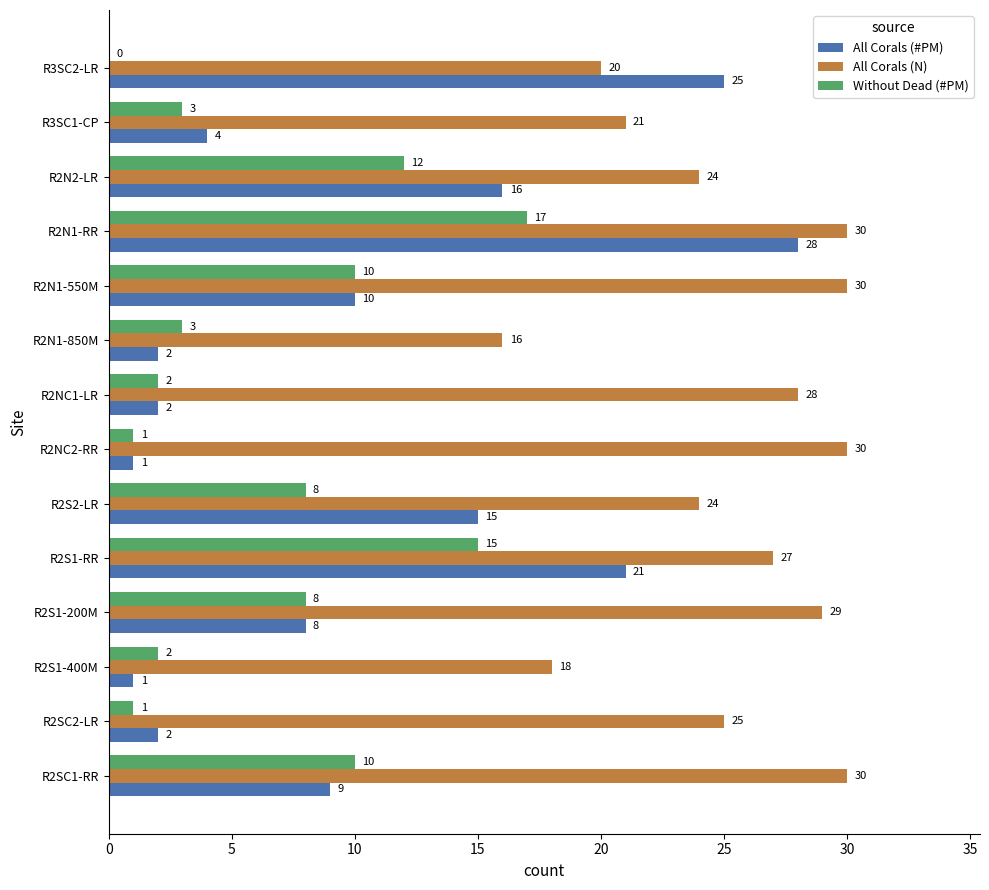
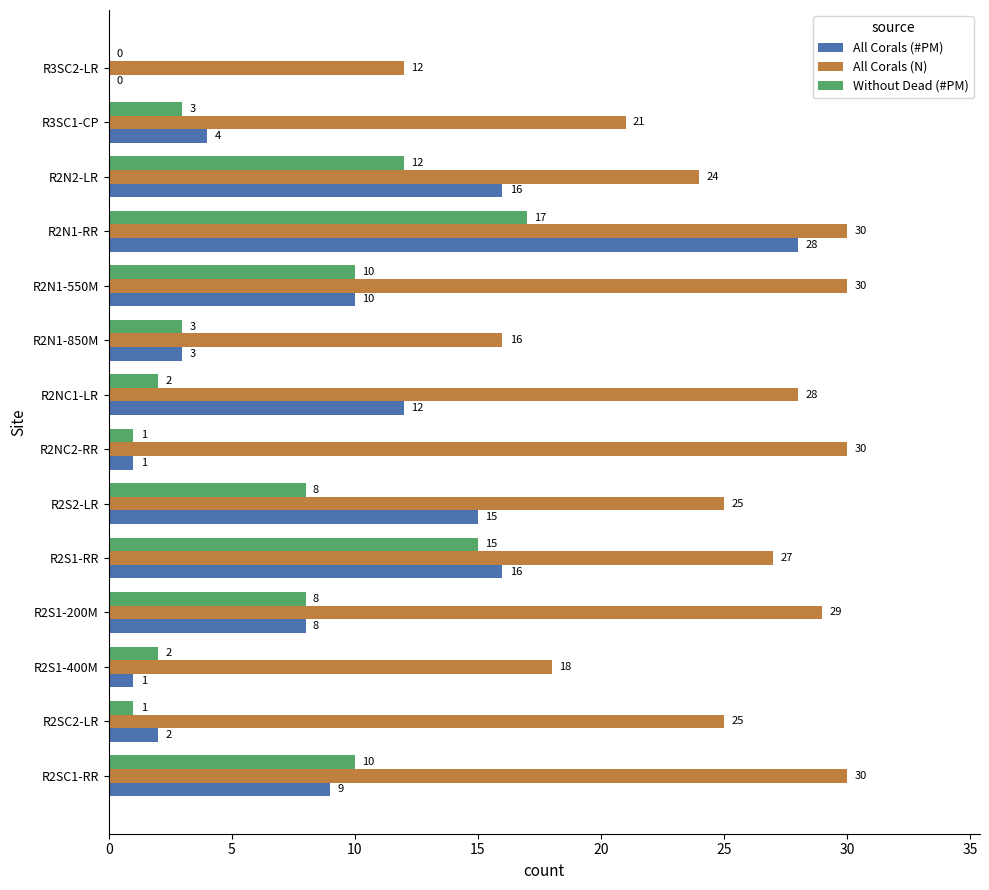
All Corals (N), R3SC2-LR: 20 -> 12
All Corals (#PM), R3SC2-LR: 25 -> 0
All Corals (#PM), R2N1-850M: 2 -> 3
All Corals (#PM), R2NC1-LR: 2 -> 12
All Corals (N), R2S2-LR: 24 -> 25
All Corals (#PM), R2S1-RR: 21 -> 16
